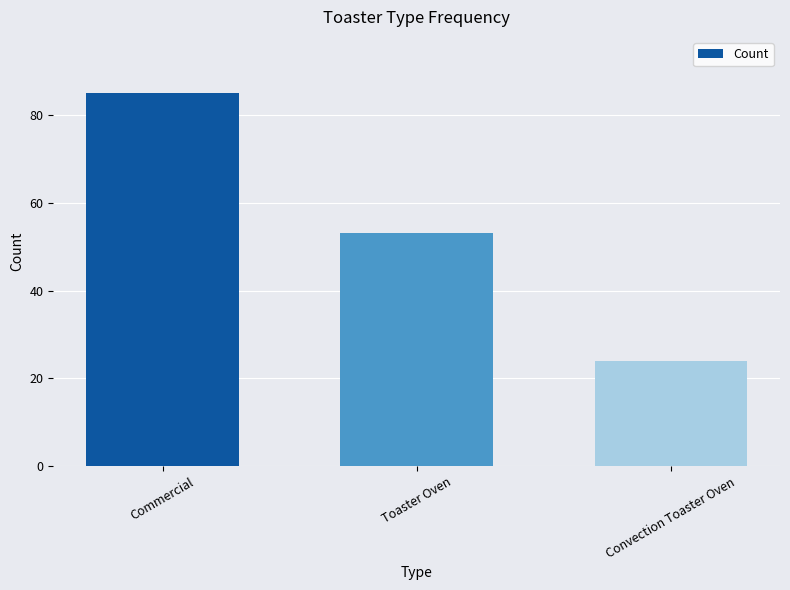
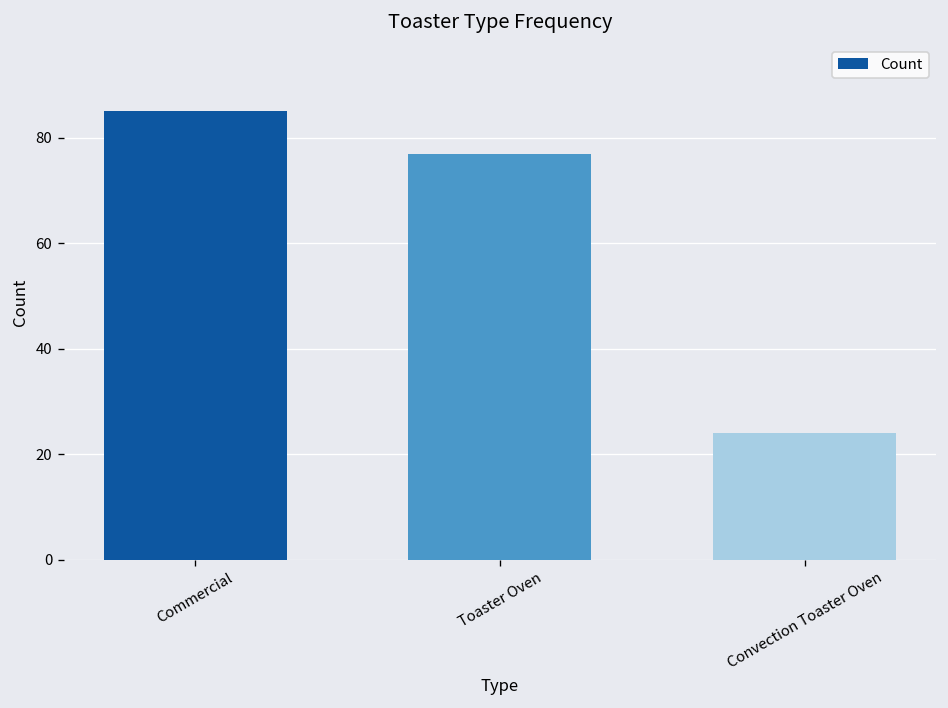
Toaster Oven: 53 -> 77
